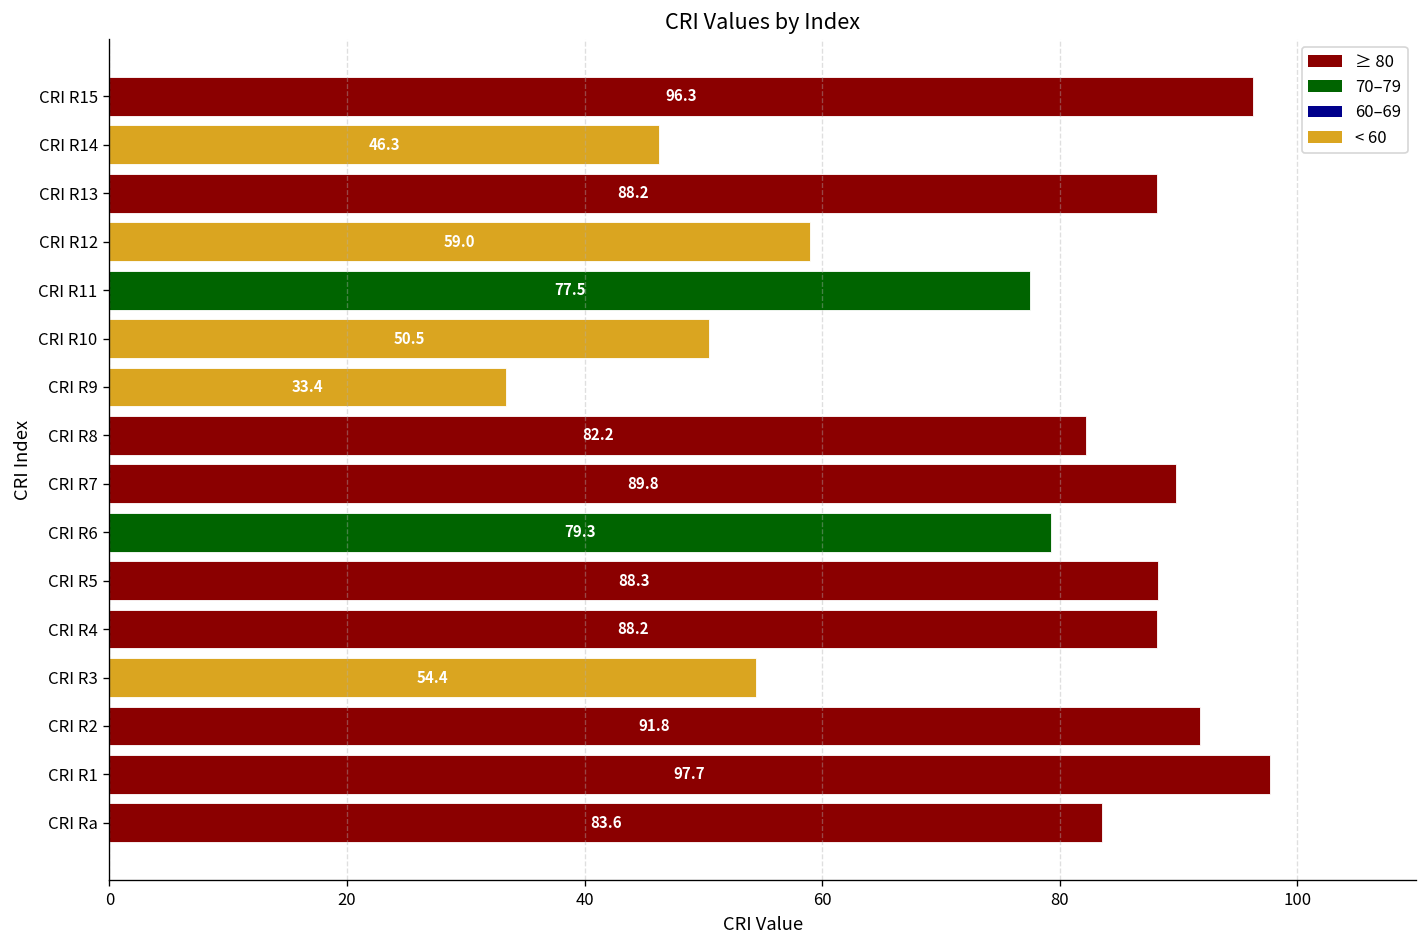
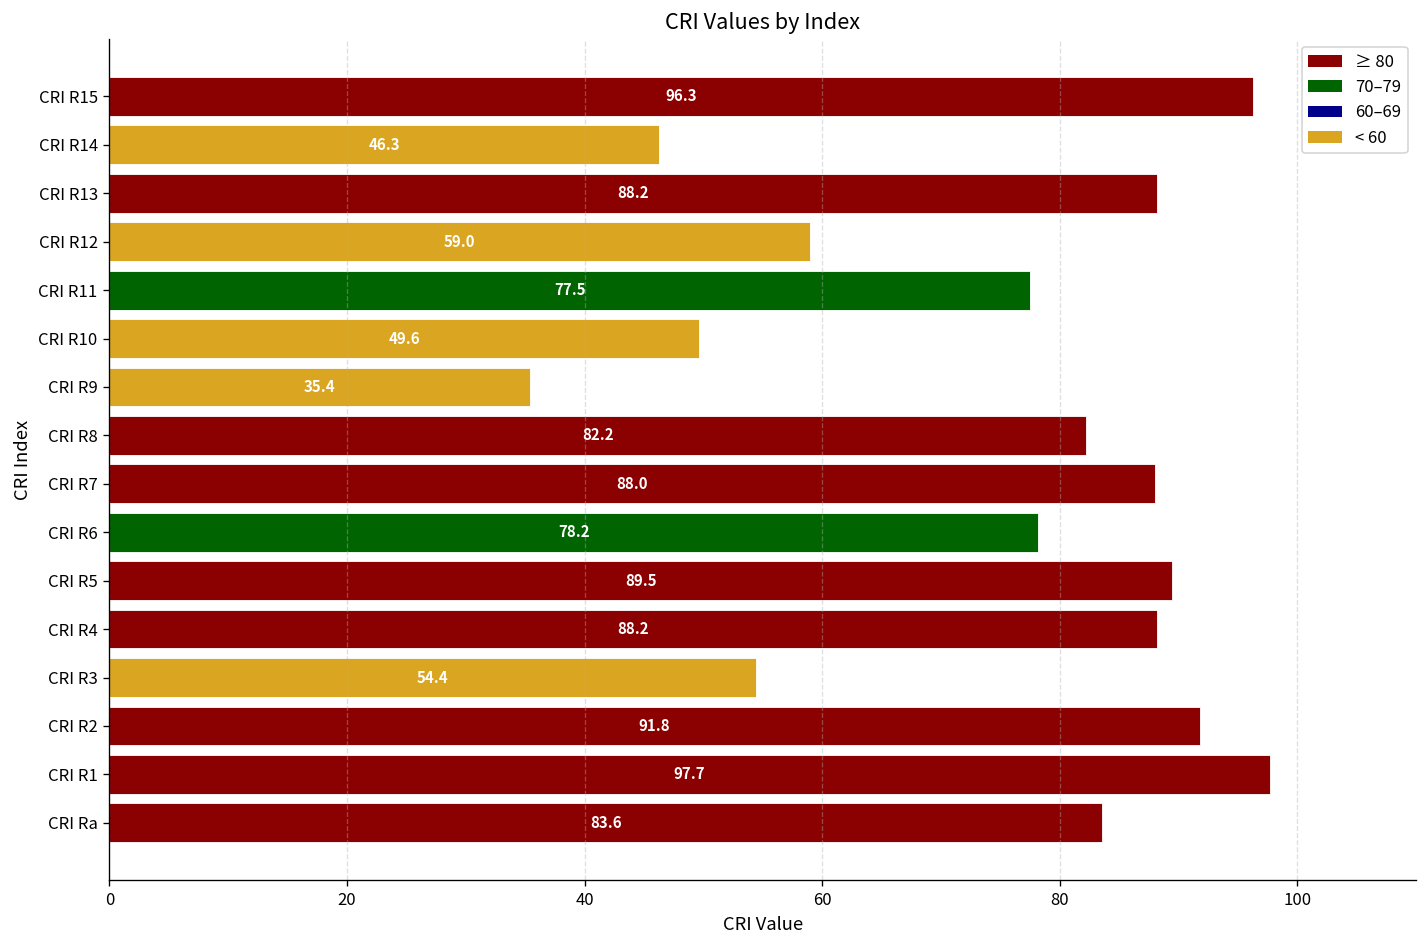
CRI R10: 50.5 -> 49.6
CRI R9: 33.4 -> 35.4
CRI R7: 89.8 -> 88.0
CRI R6: 79.3 -> 78.2
CRI R5: 88.3 -> 89.5
